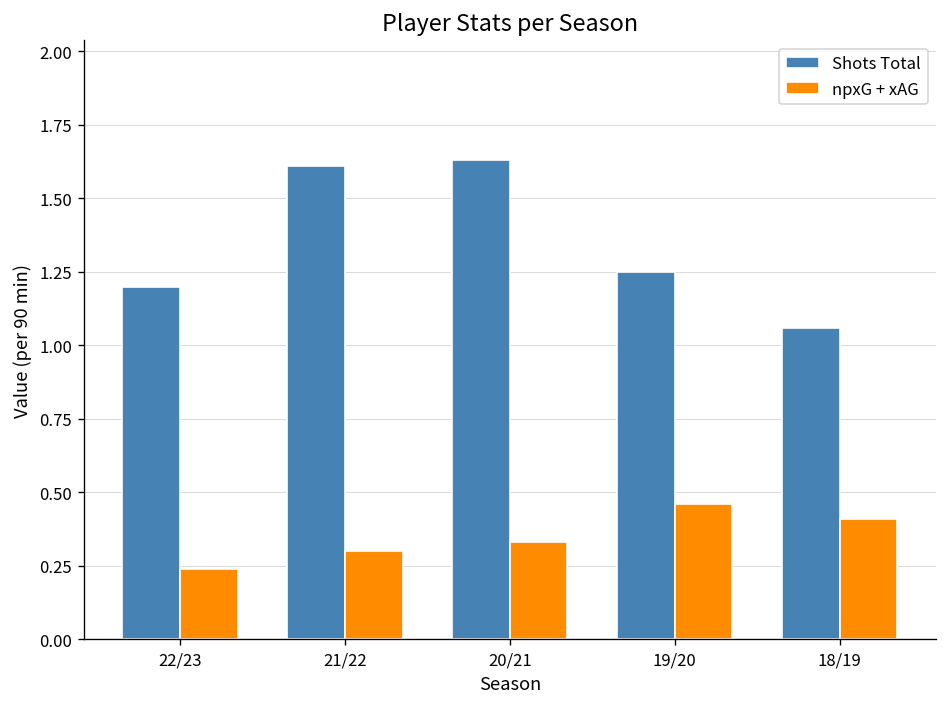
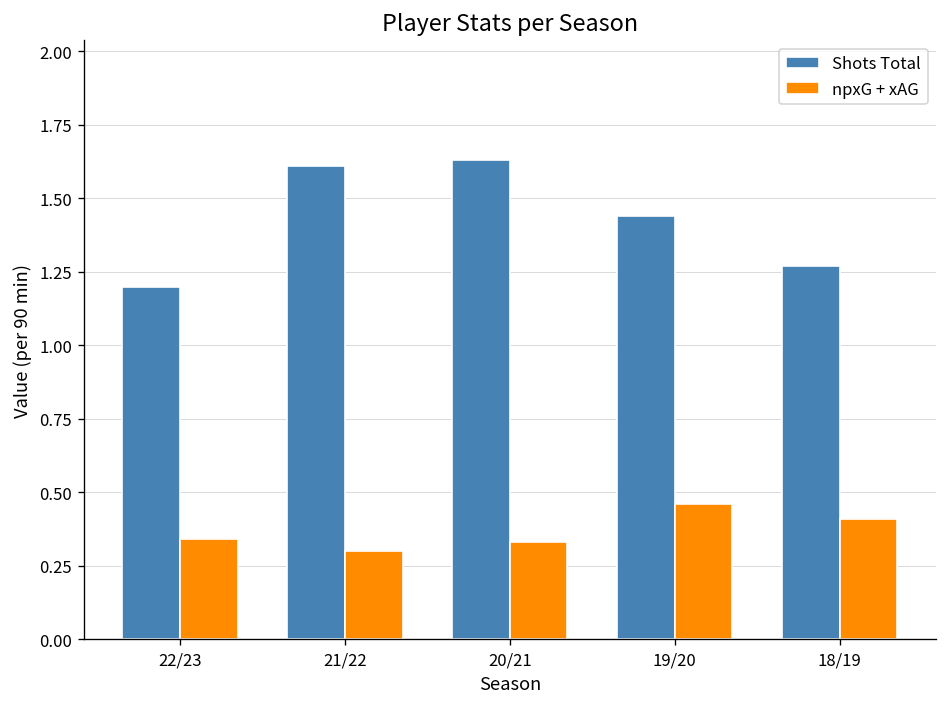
npxG + xAG, 22/23: 0.24 -> 0.34
Shots Total, 19/20: 1.25 -> 1.44
Shots Total, 18/19: 1.06 -> 1.27
